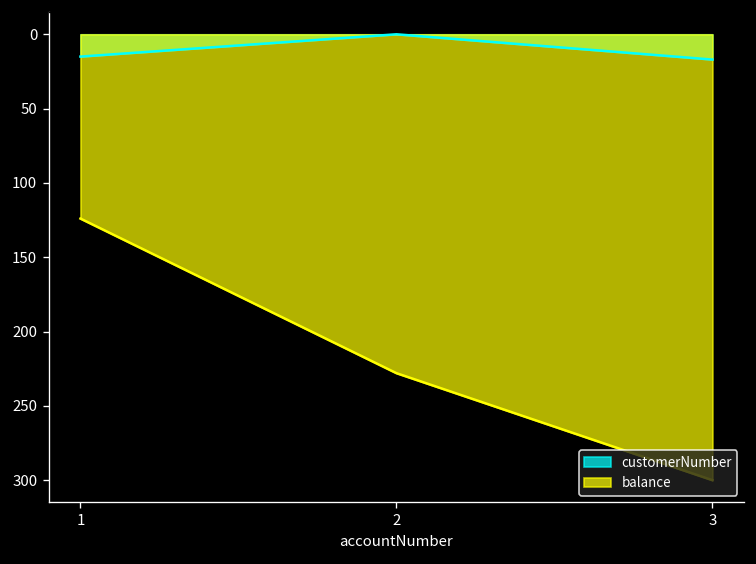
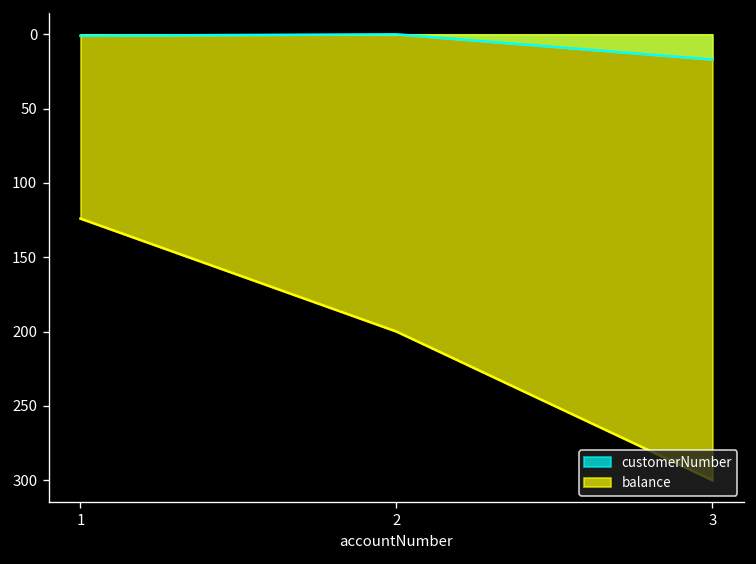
customerNumber, 1: 15 -> 1
balance, 2: 228 -> 200
